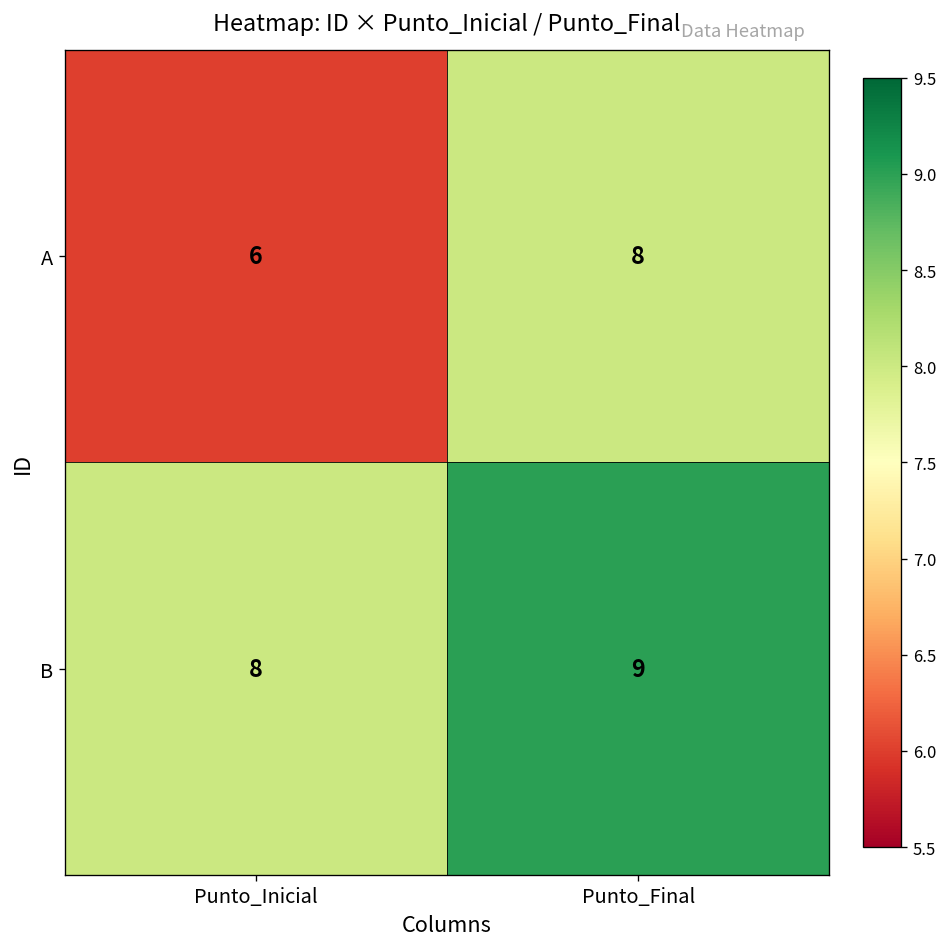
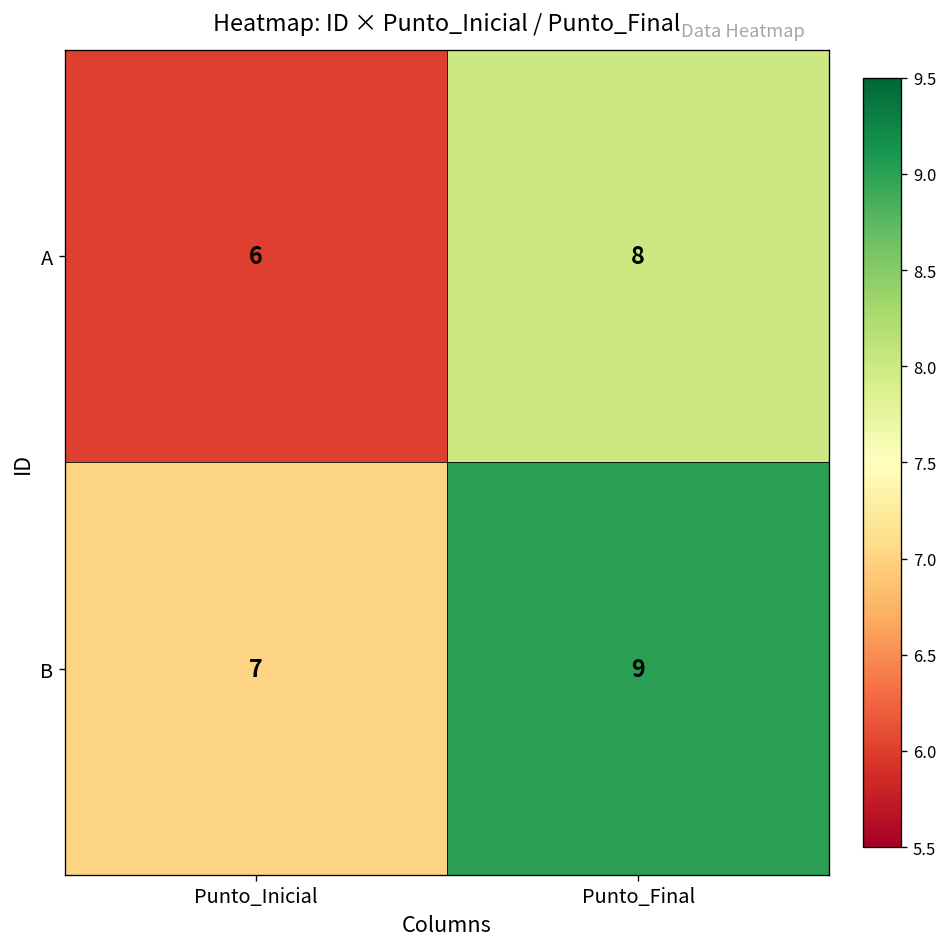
B, Punto_Inicial: 8 -> 7
